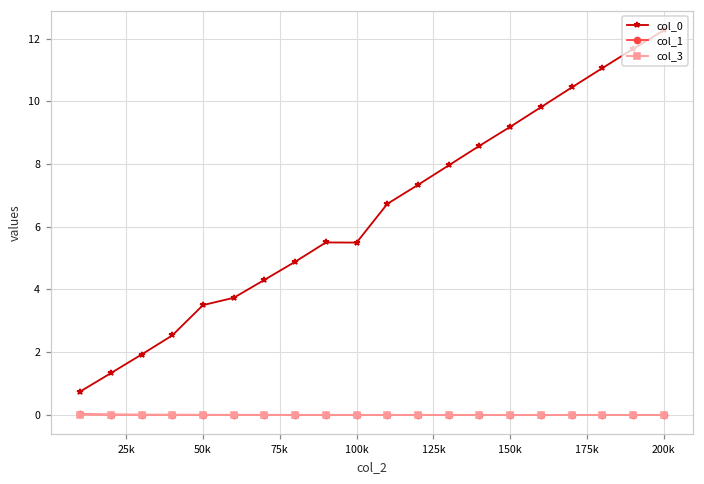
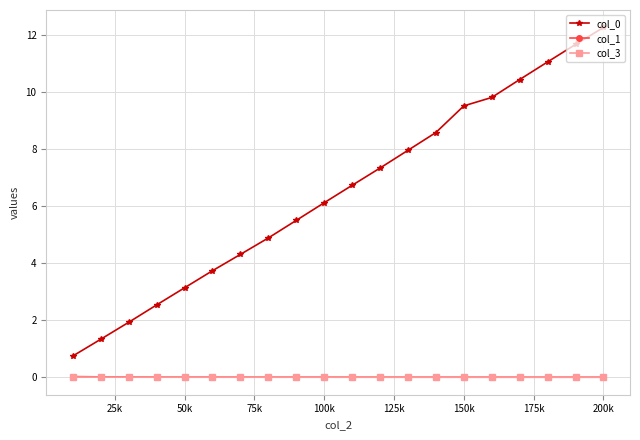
col_0, 50k: 3.5 -> 3.1
col_0, 100k: 5.5 -> 6.1
col_0, 150k: 9.2 -> 9.5
